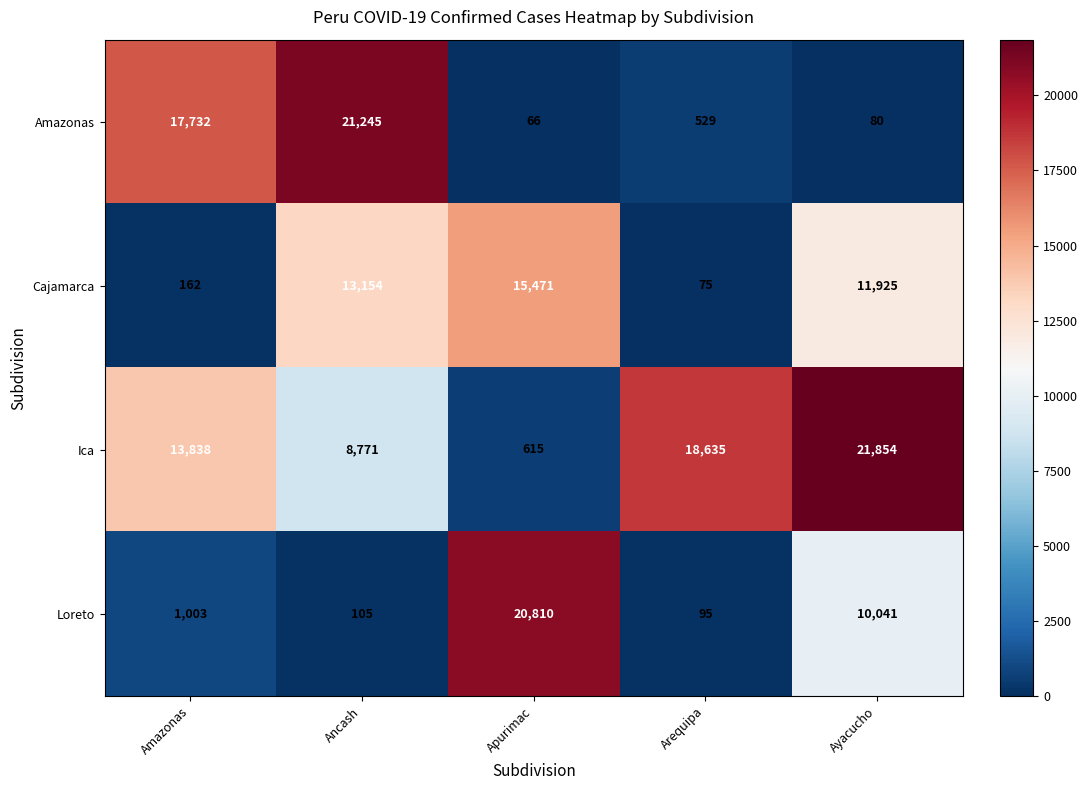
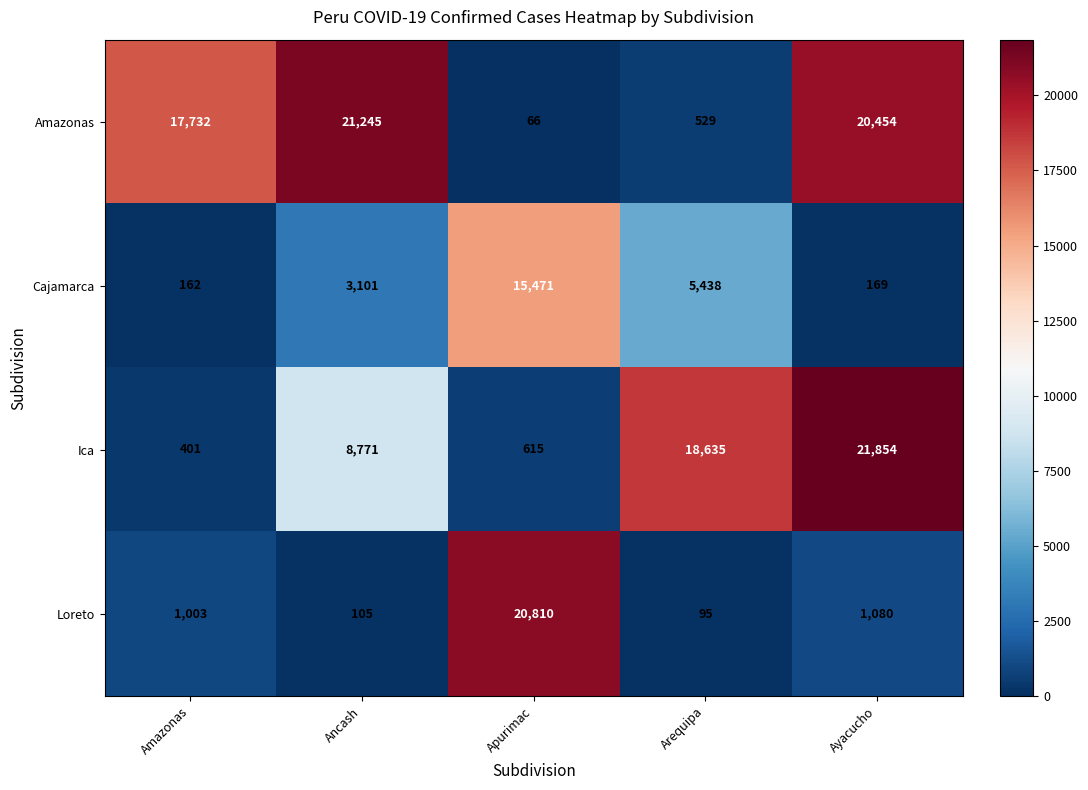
Amazonas, Ayacucho: 80 -> 20,454
Cajamarca, Ancash: 13,154 -> 3,101
Cajamarca, Arequipa: 75 -> 5,438
Cajamarca, Ayacucho: 11,925 -> 169
Ica, Amazonas: 13,838 -> 401
Loreto, Ayacucho: 10,041 -> 1,080
